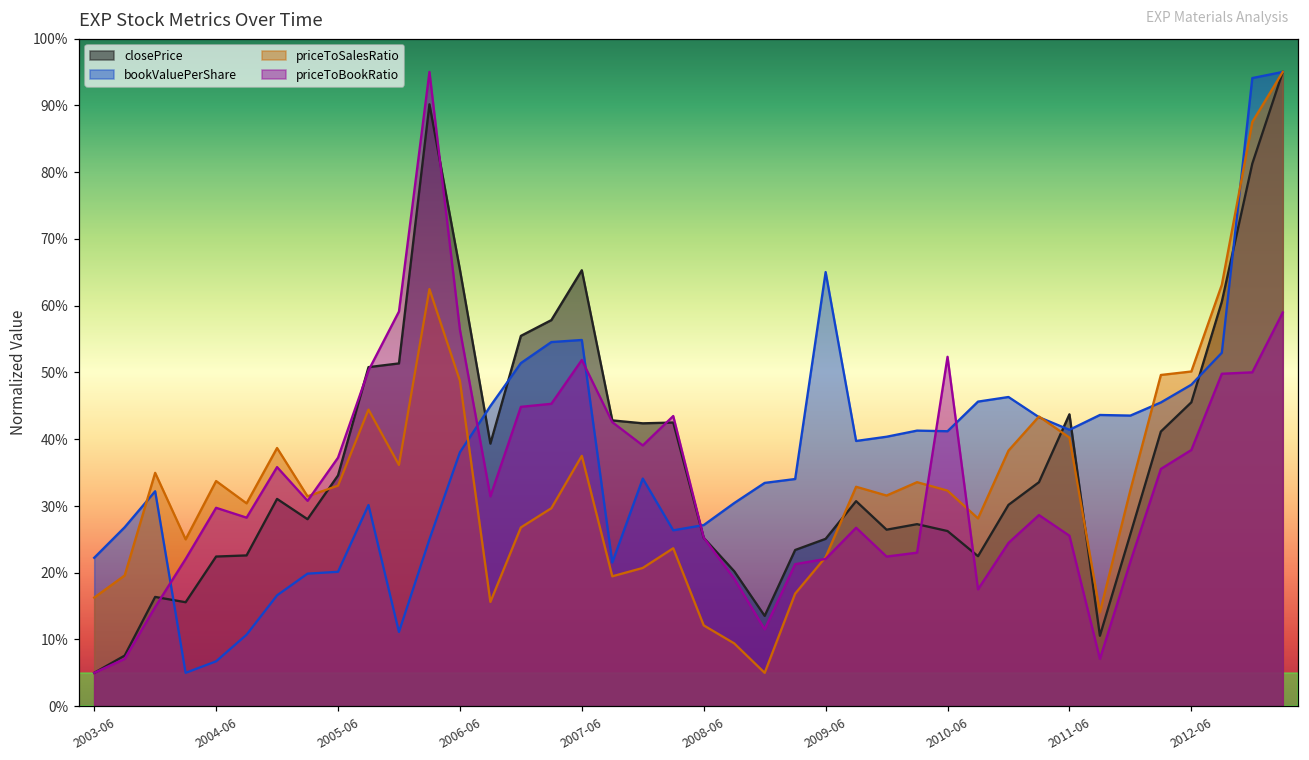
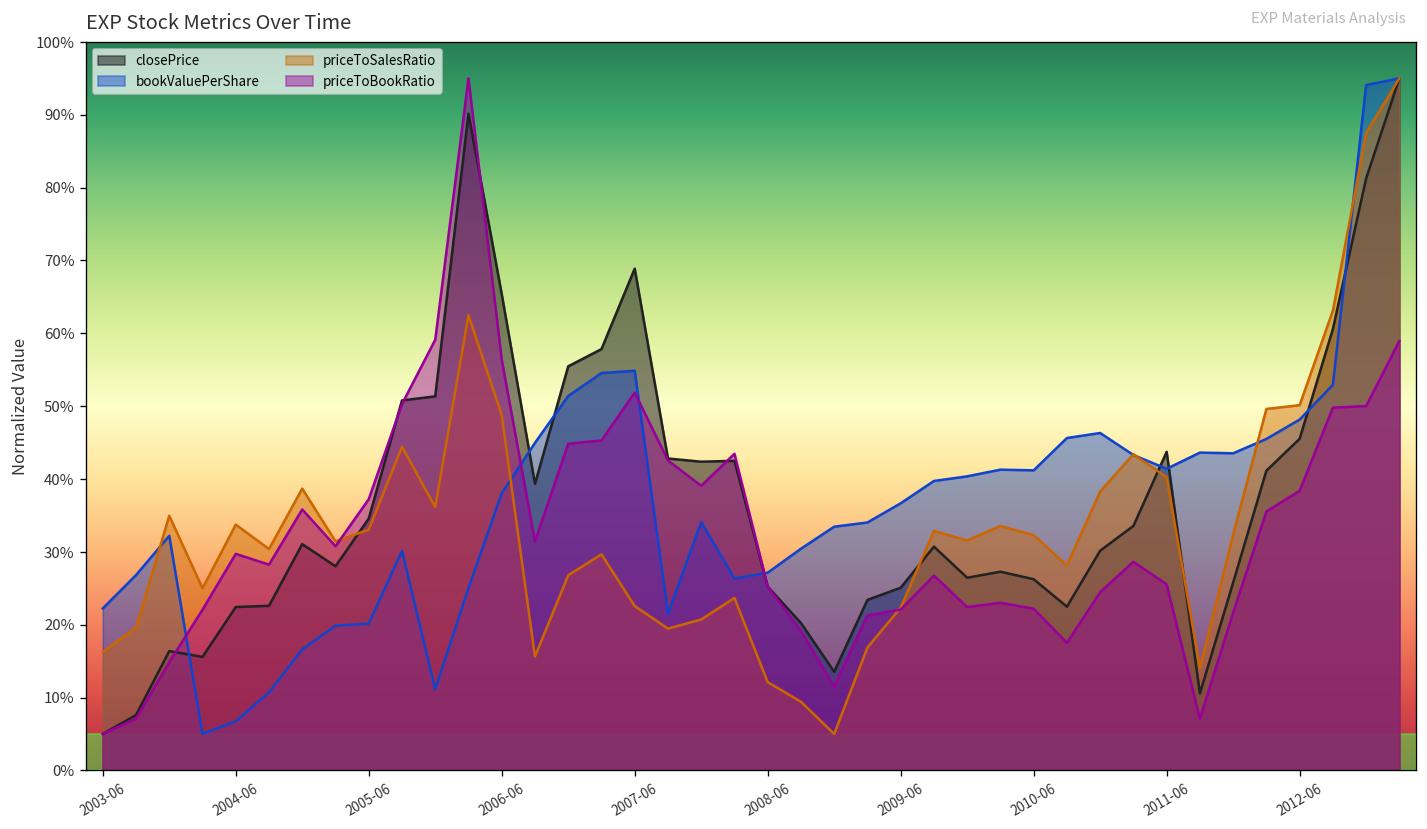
closePrice, 2007-06: 65% -> 69%
priceToSalesRatio, 2007-06: 38% -> 23%
bookValuePerShare, 2009-06: 65% -> 37%
priceToBookRatio, 2010-06: 52% -> 22%
